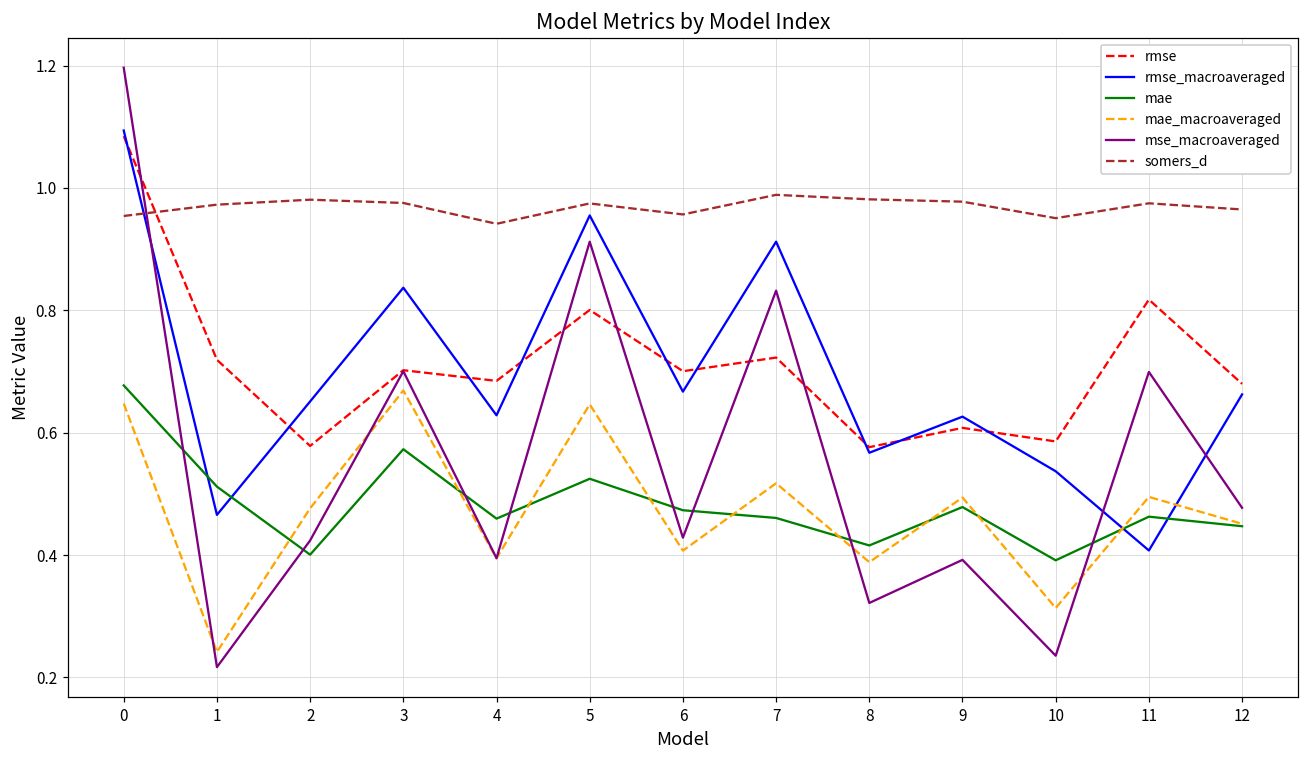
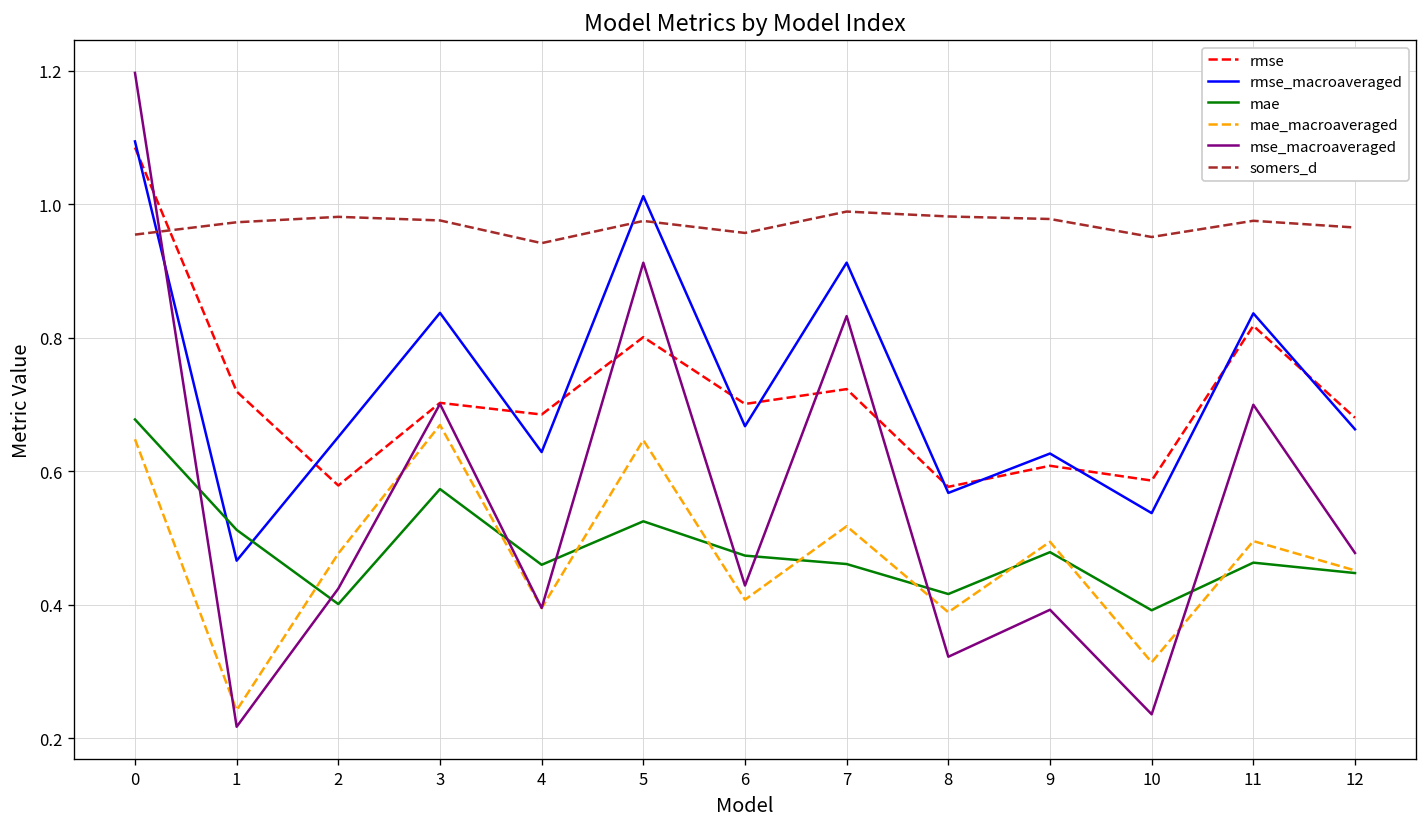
rmse_macroaveraged, 5: 0.96 -> 1.01
rmse_macroaveraged, 11: 0.41 -> 0.84
